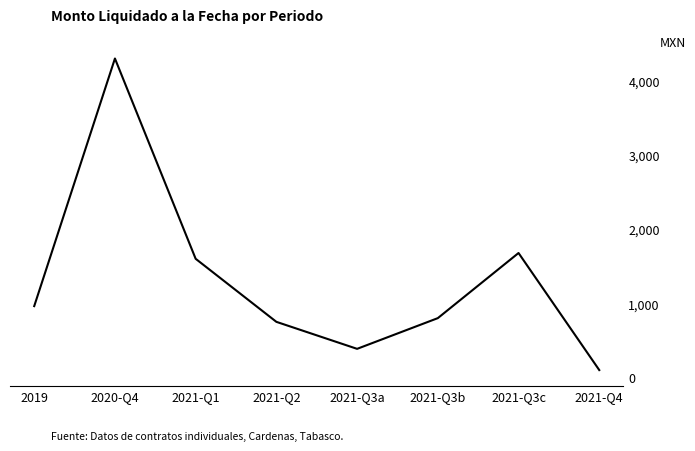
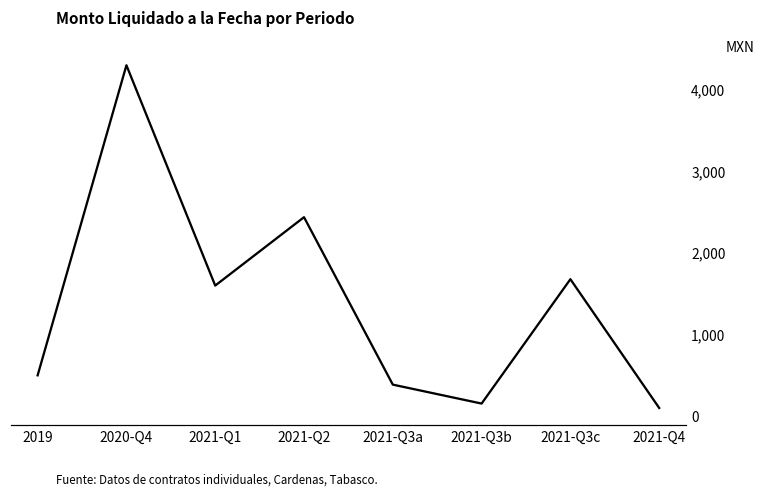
2019: 1,000 -> 500
2021-Q2: 800 -> 2,400
2021-Q3b: 800 -> 200
